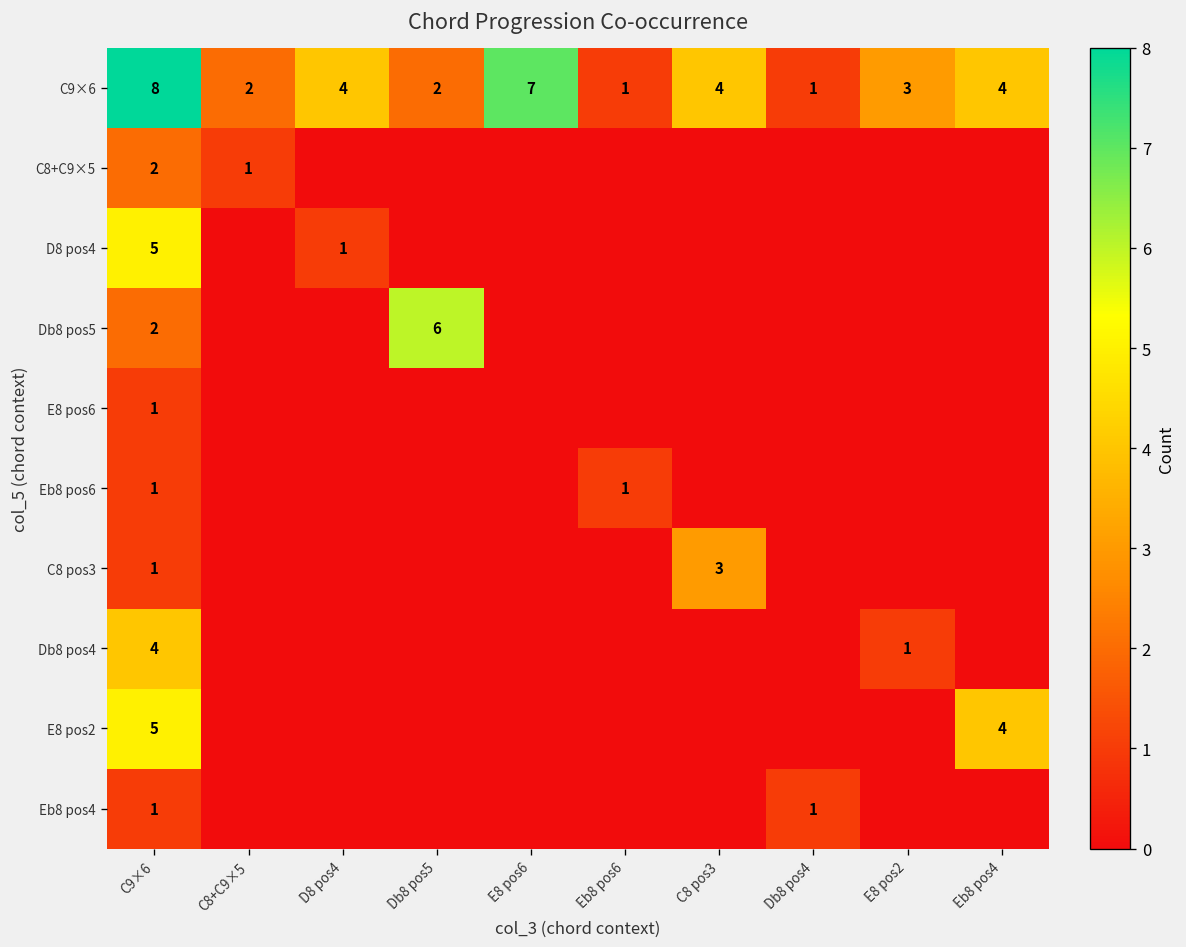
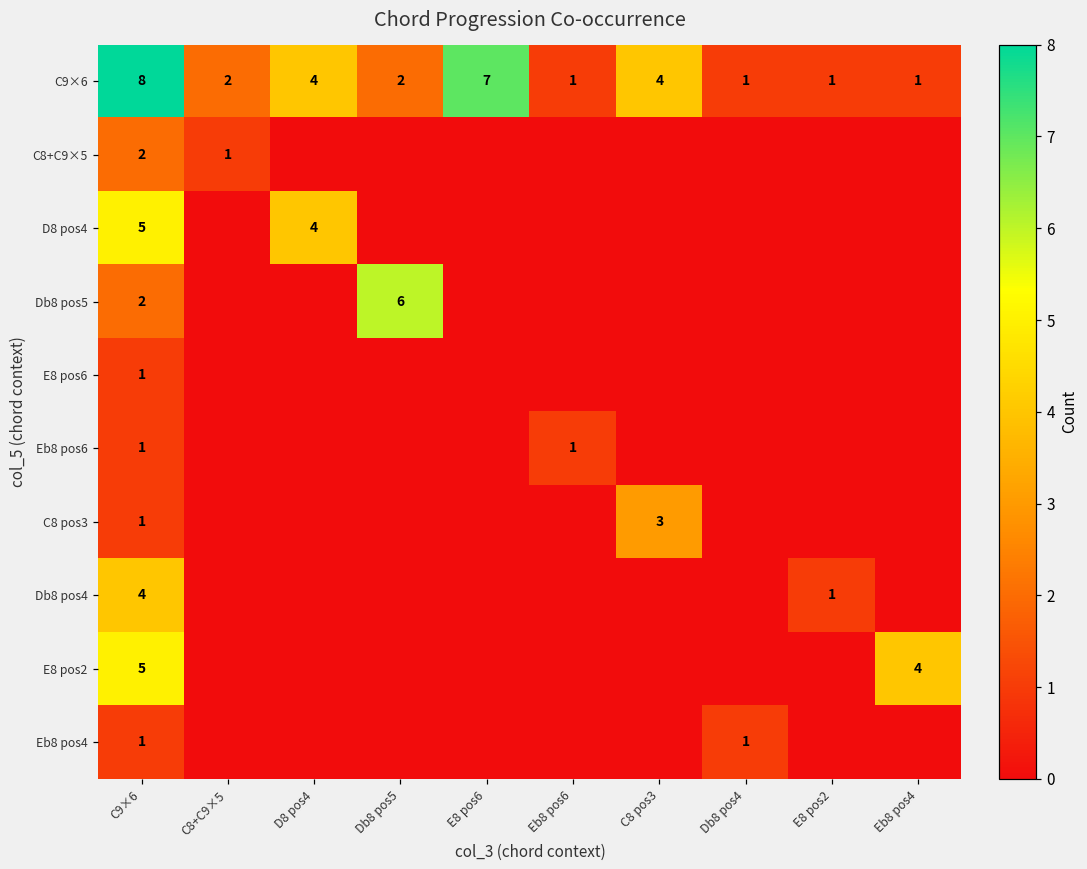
C9×6, E8 pos2: 3 -> 1
C9×6, Eb8 pos4: 4 -> 1
D8 pos4, D8 pos4: 1 -> 4
